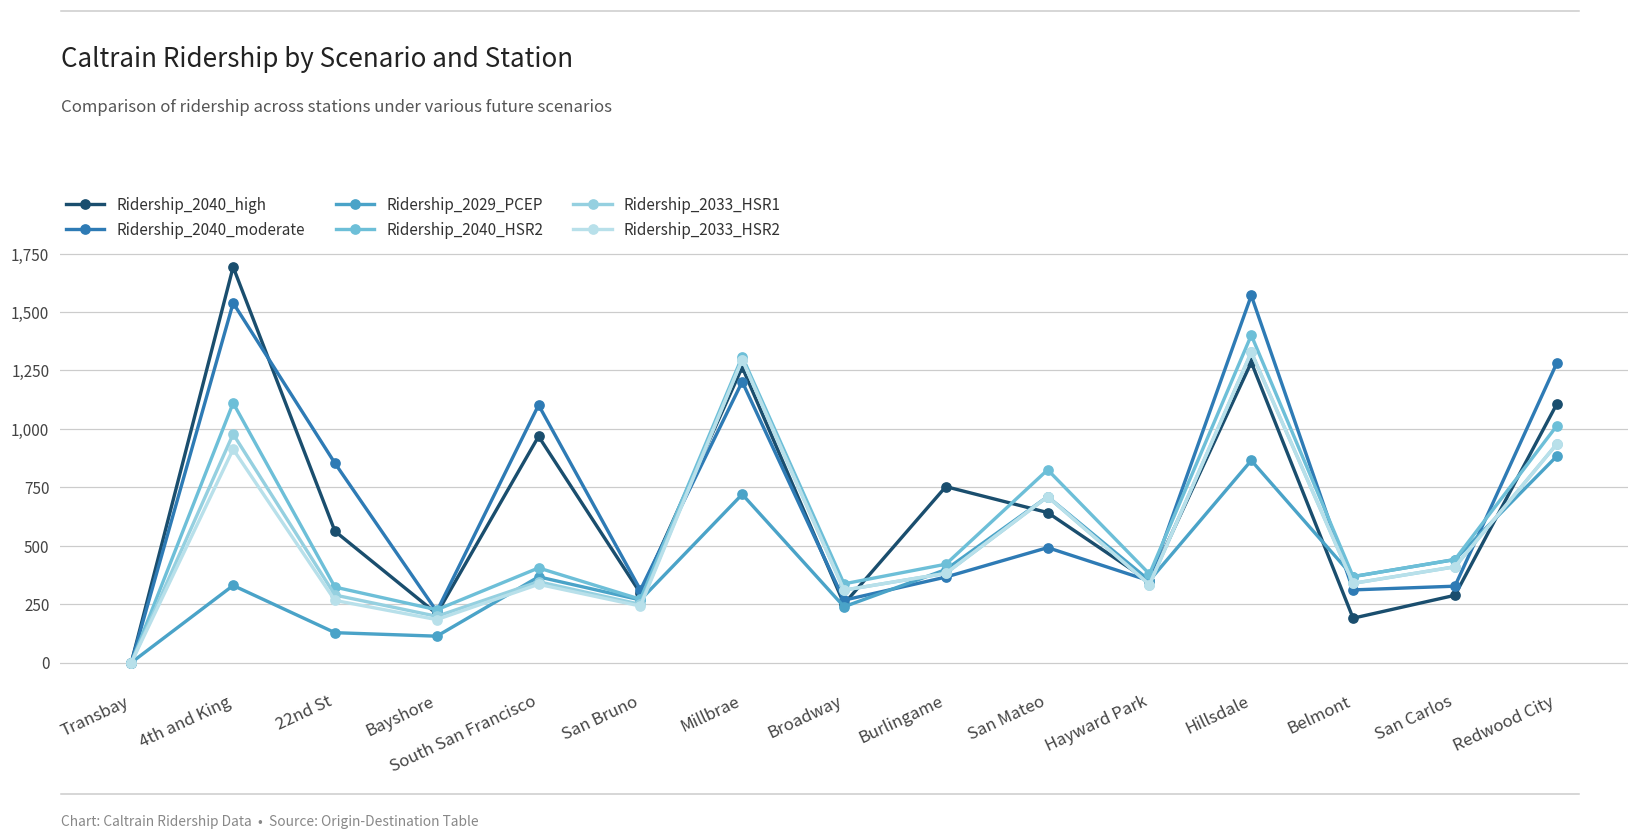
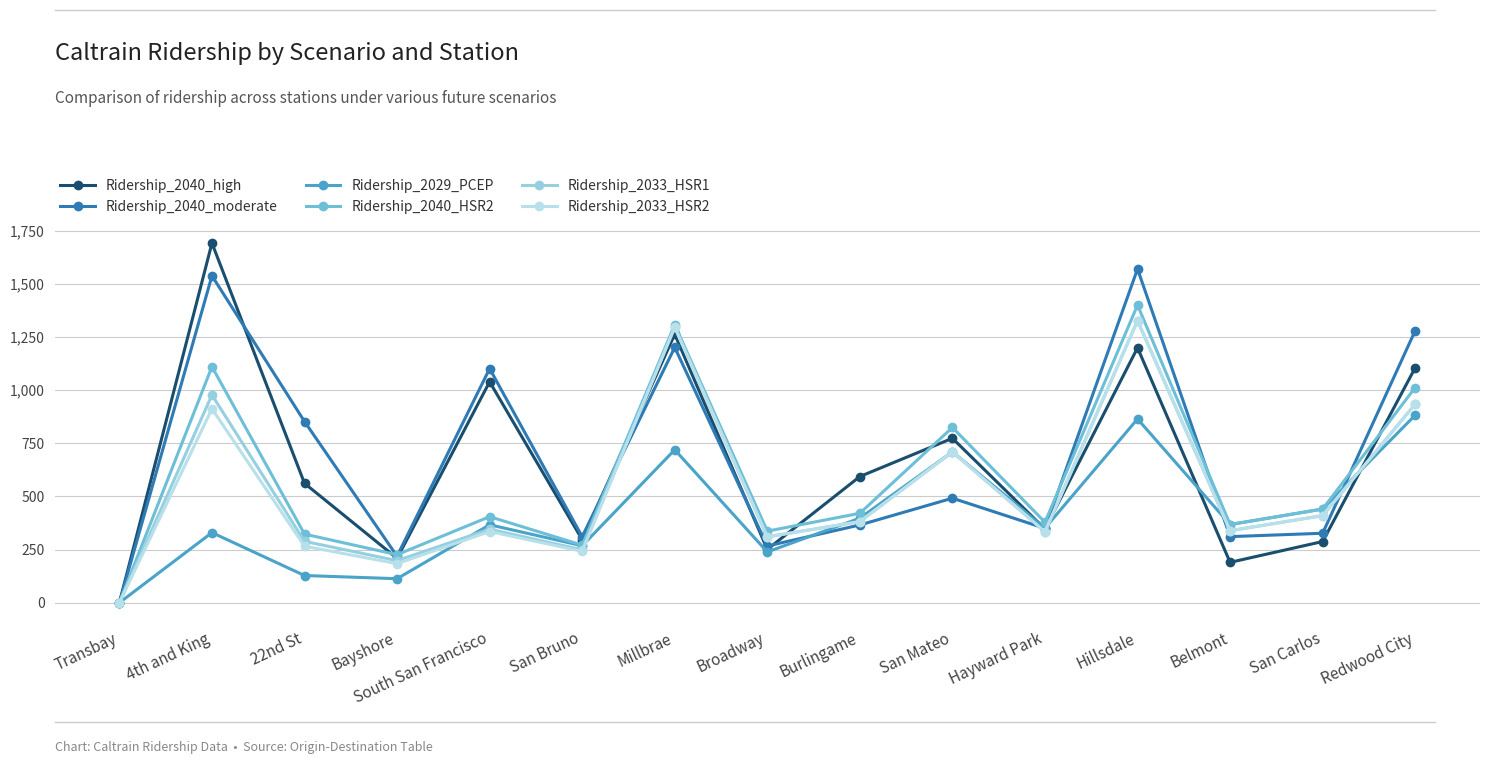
Ridership_2040_high, South San Francisco: 970 -> 1,040
Ridership_2040_high, Burlingame: 750 -> 590
Ridership_2040_high, San Mateo: 640 -> 770
Ridership_2040_high, Hillsdale: 1,290 -> 1,200
